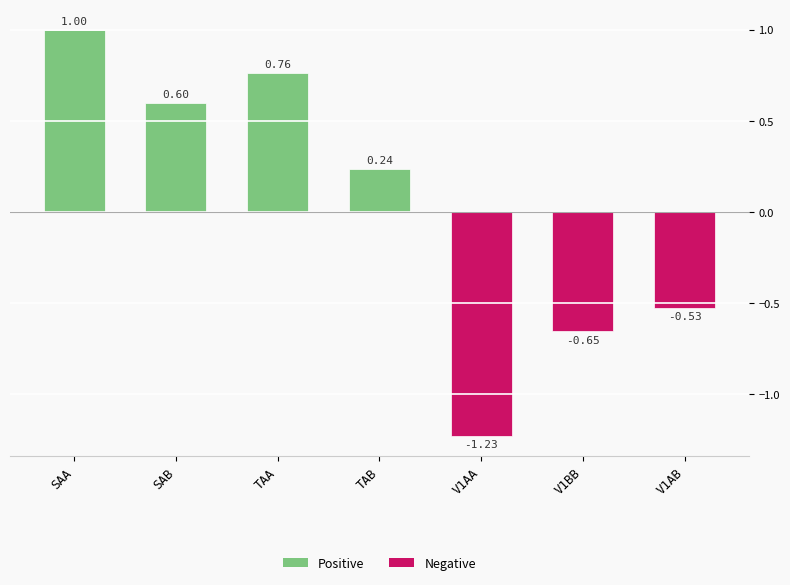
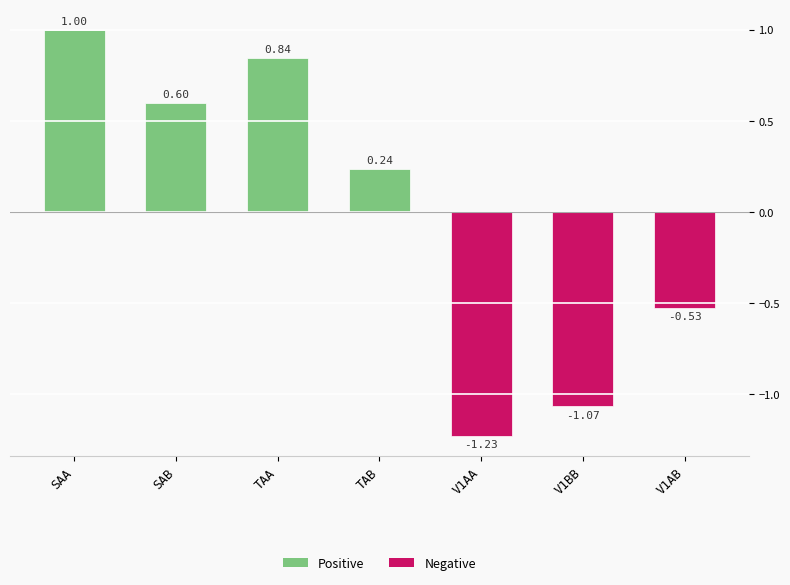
TAA: 0.76 -> 0.84
V1BB: -0.65 -> -1.07
